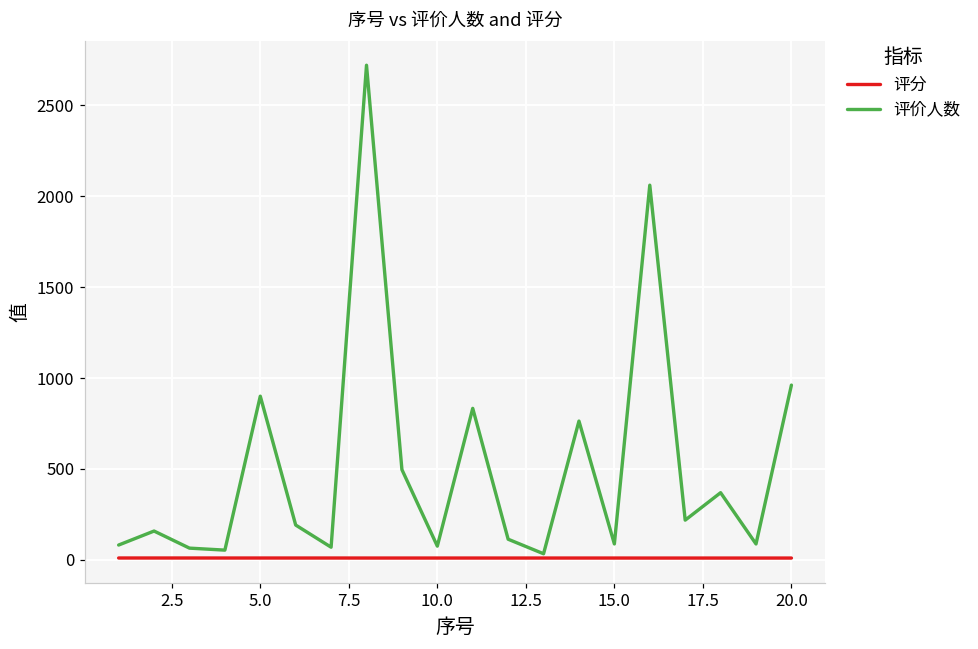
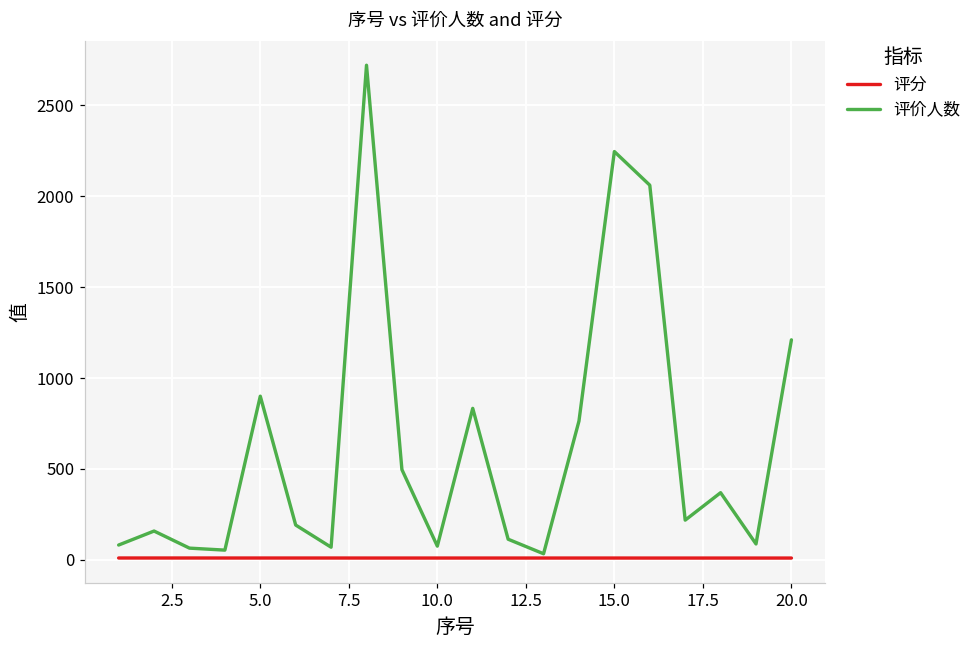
评价人数, 15.0: 90 -> 2250
评价人数, 20.0: 960 -> 1210
